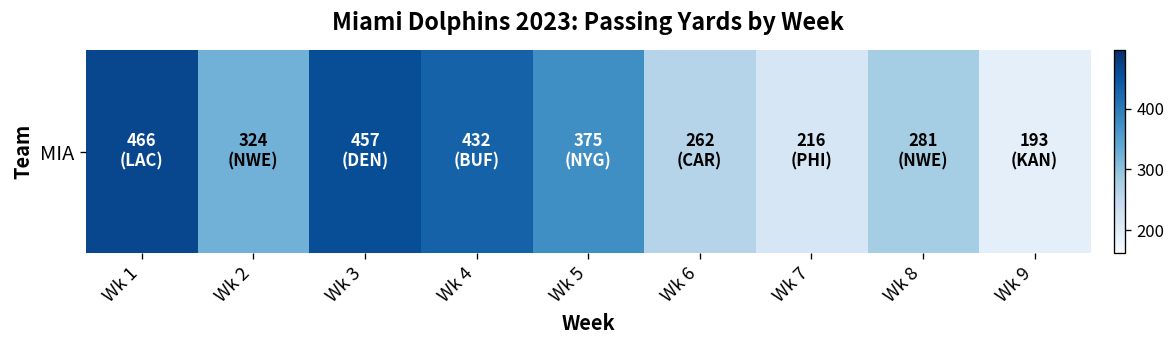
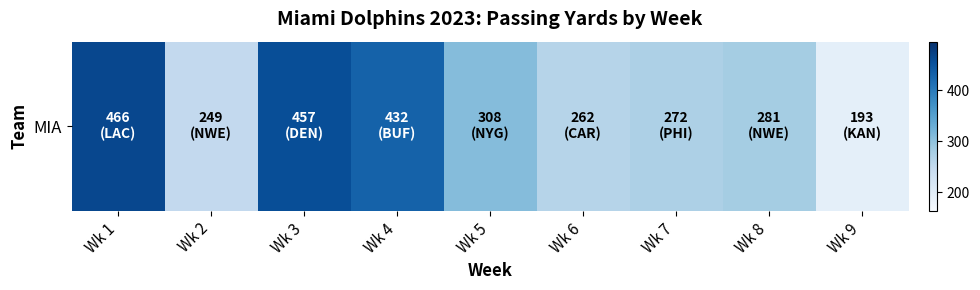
MIA, Wk 2: 324 -> 249
MIA, Wk 5: 375 -> 308
MIA, Wk 7: 216 -> 272
